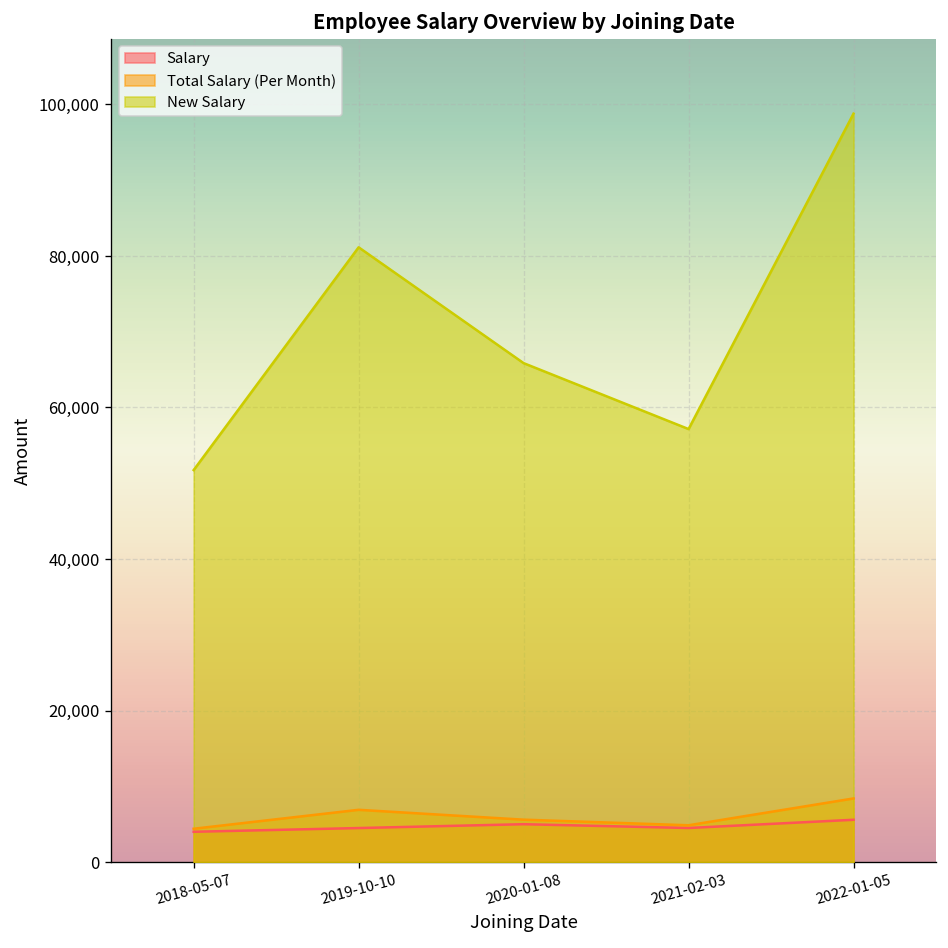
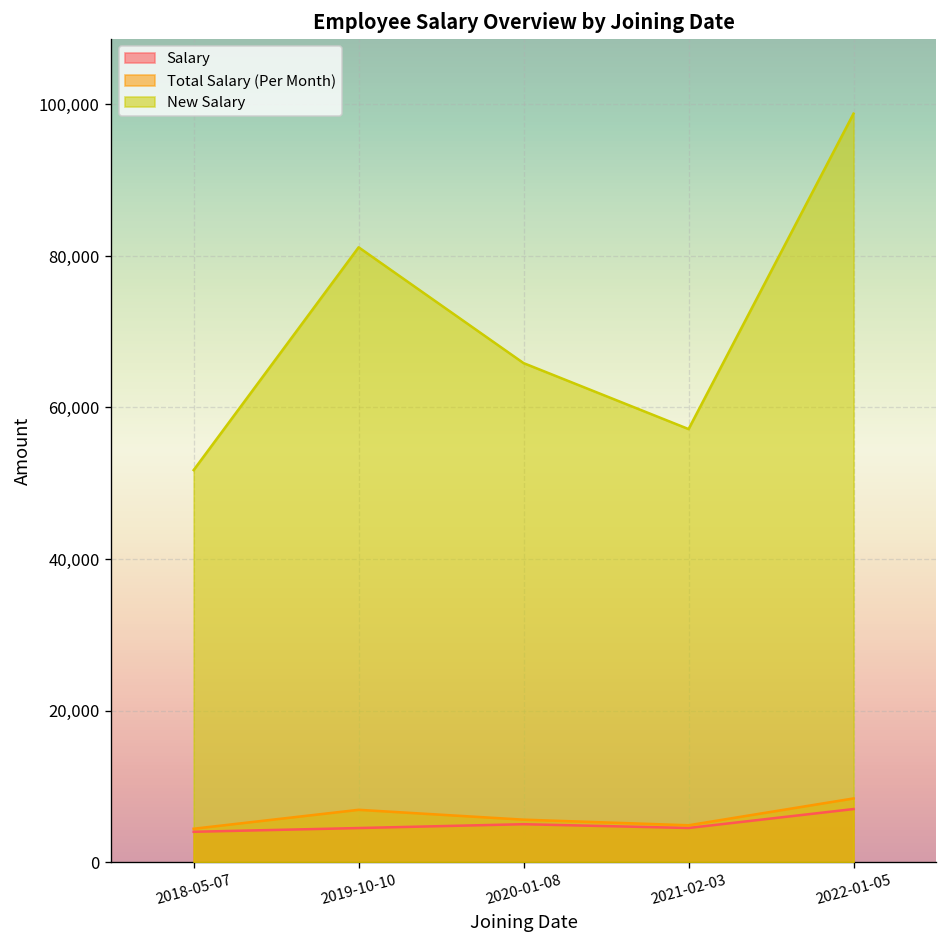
Salary, 2022-01-05: 6,000 -> 7,000
